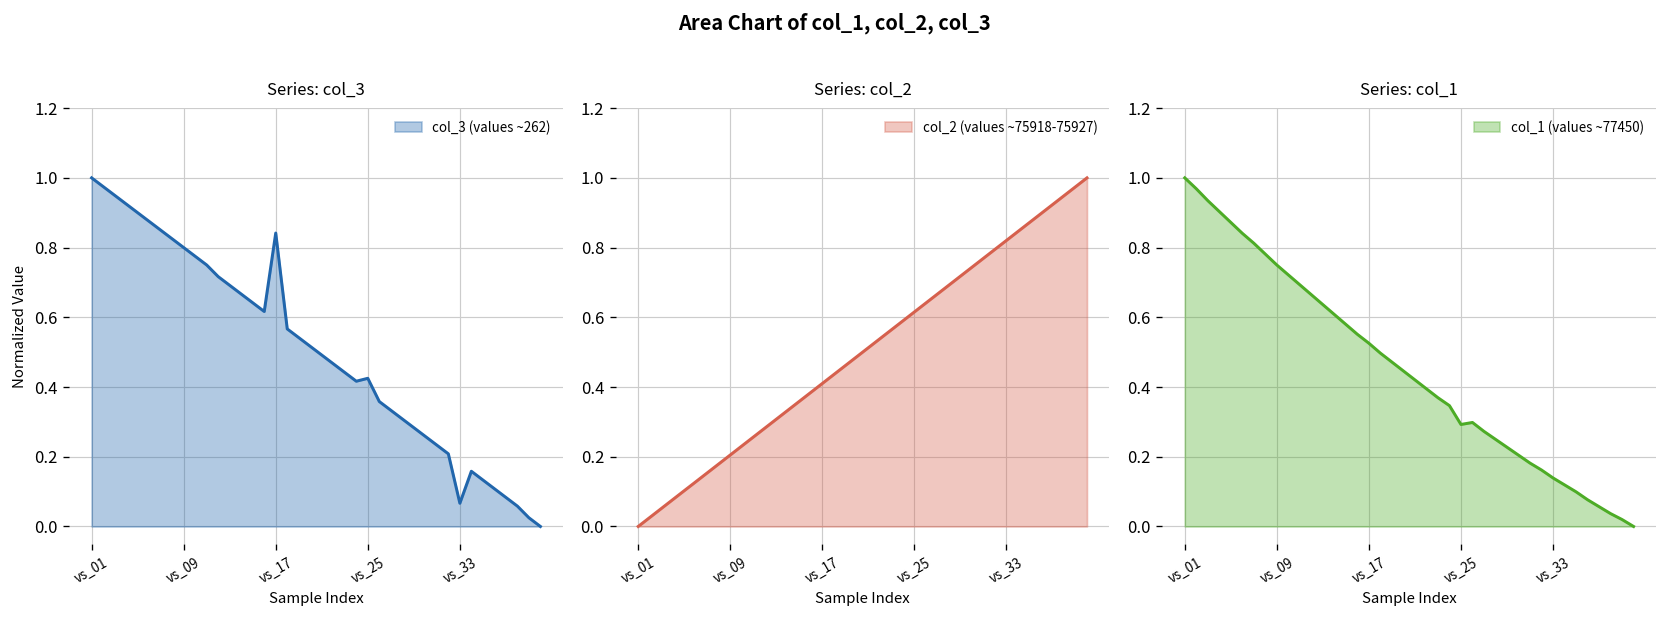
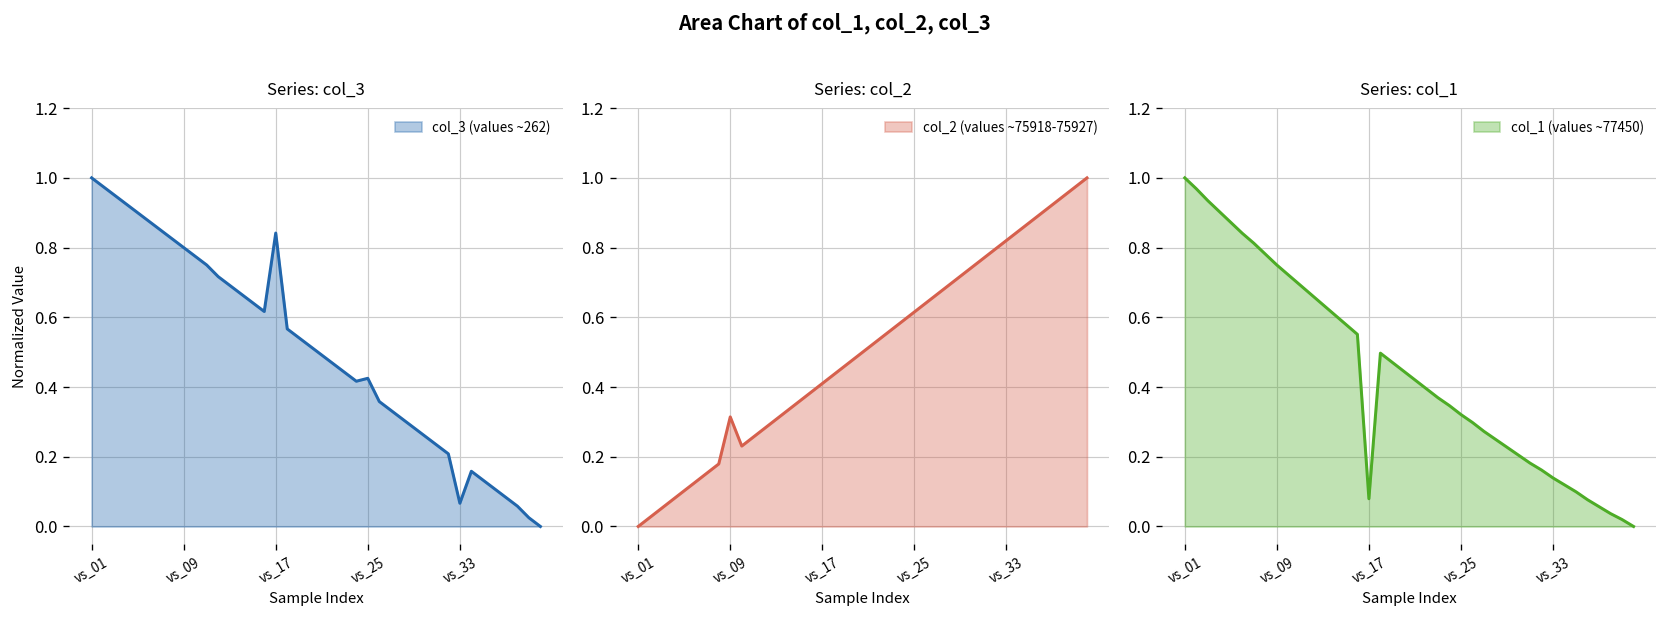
Series: col_2, vs_09: 0.21 -> 0.31
Series: col_1, vs_17: 0.53 -> 0.08
Series: col_1, vs_25: 0.29 -> 0.32
